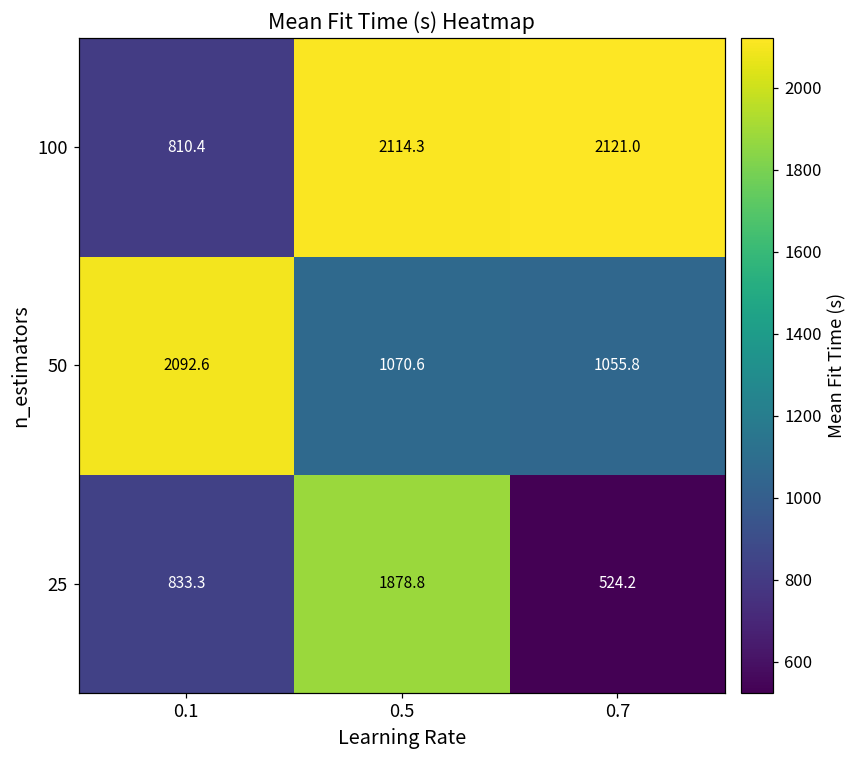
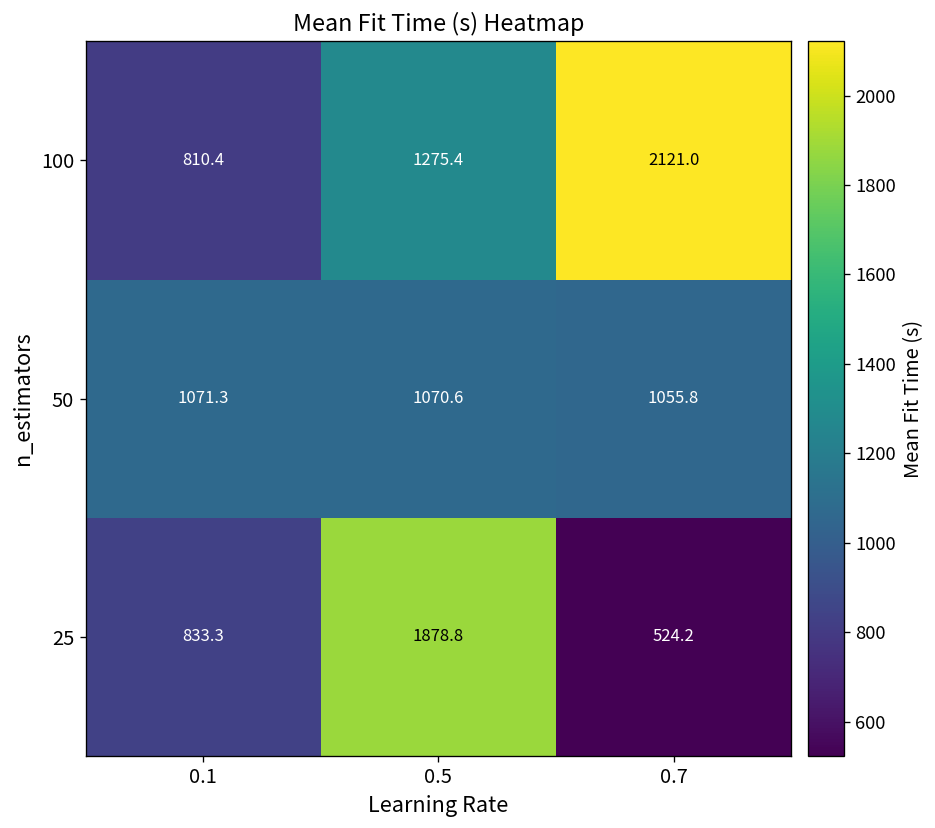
100, 0.5: 2114.3 -> 1275.4
50, 0.1: 2092.6 -> 1071.3
